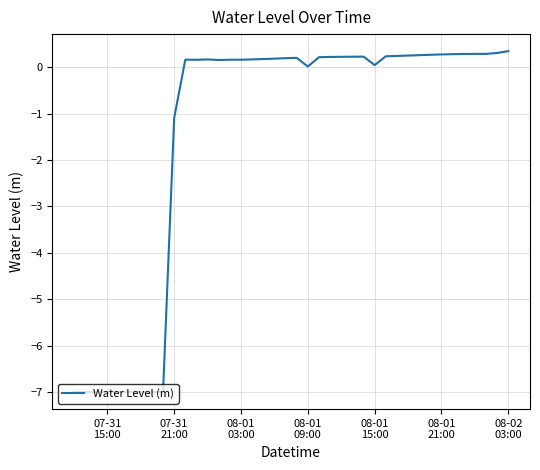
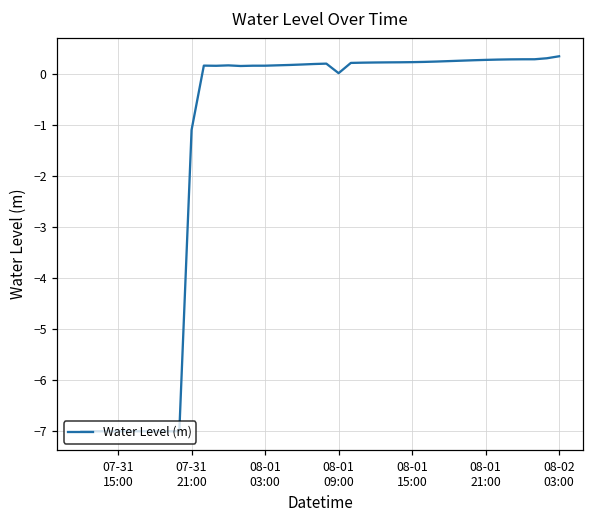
08-01 15:00: 0.0 -> 0.2
